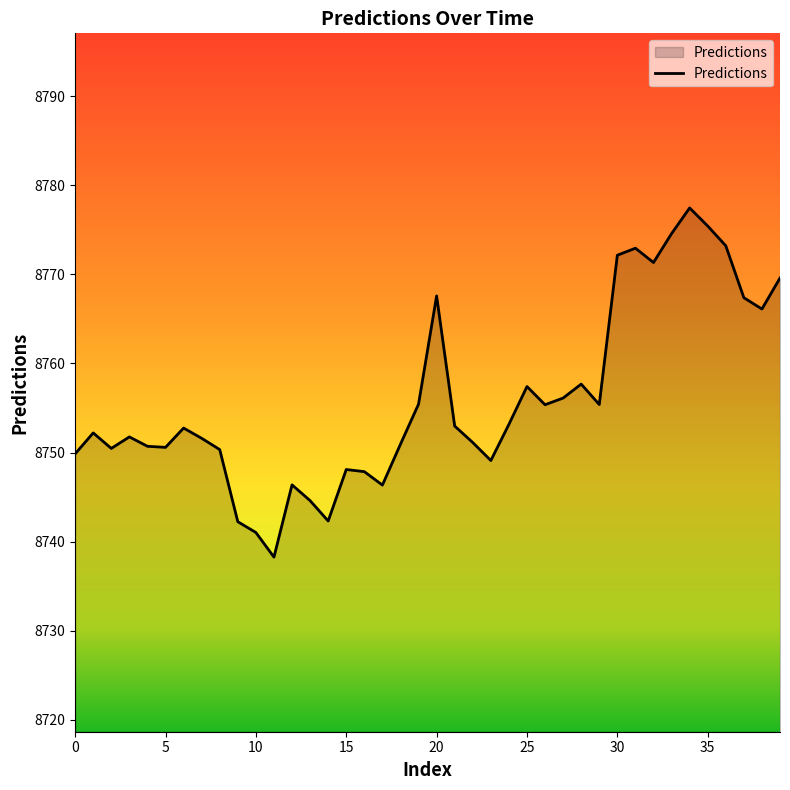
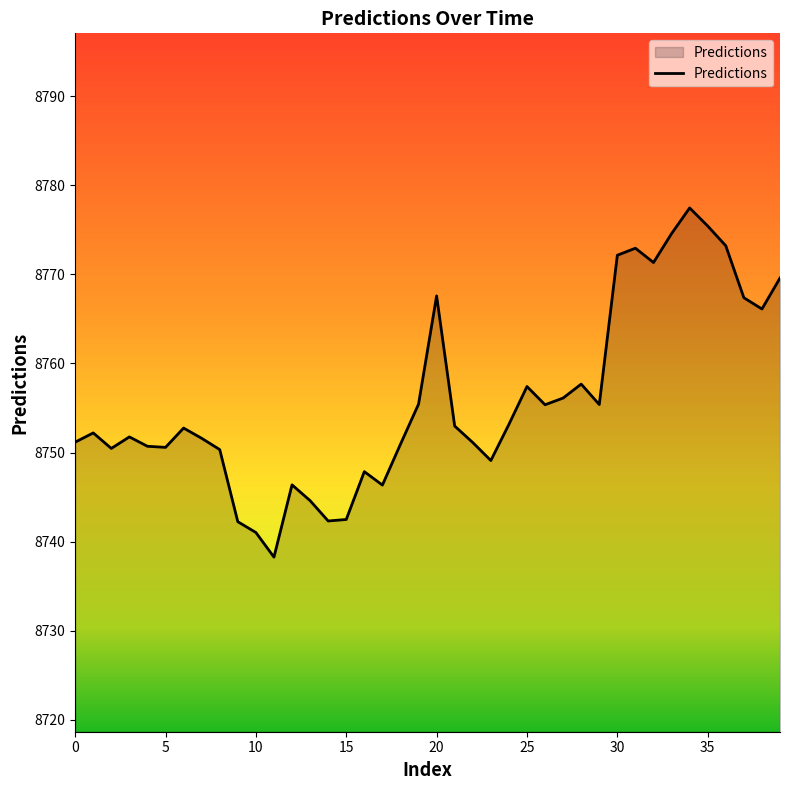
0: 8750 -> 8751
15: 8748 -> 8742
